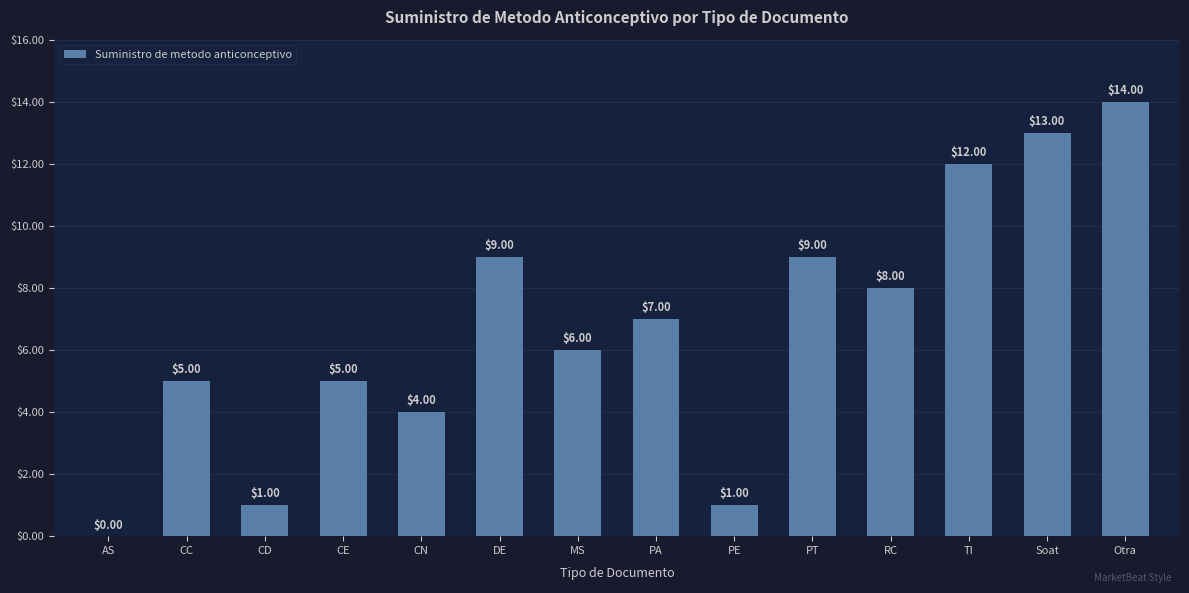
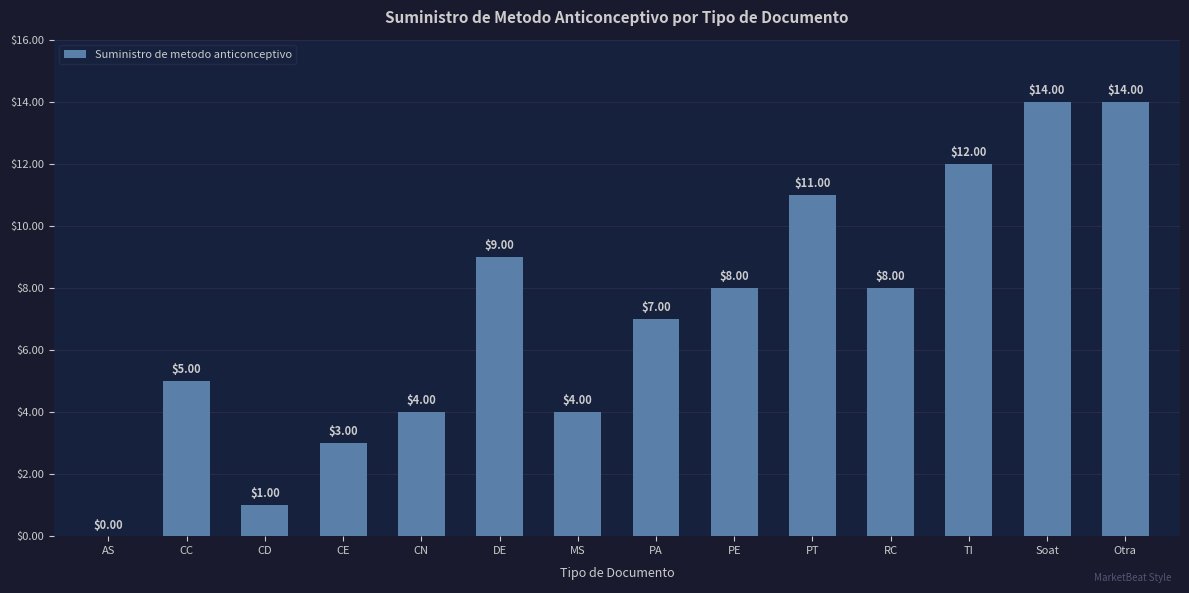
CE: $5.00 -> $3.00
MS: $6.00 -> $4.00
PE: $1.00 -> $8.00
PT: $9.00 -> $11.00
Soat: $13.00 -> $14.00
